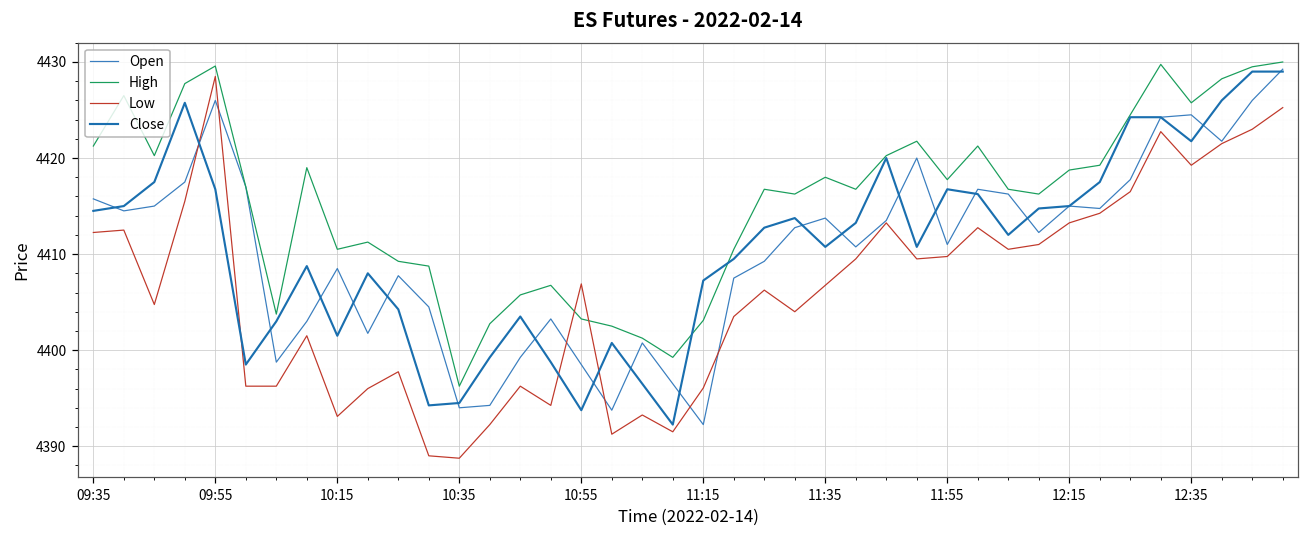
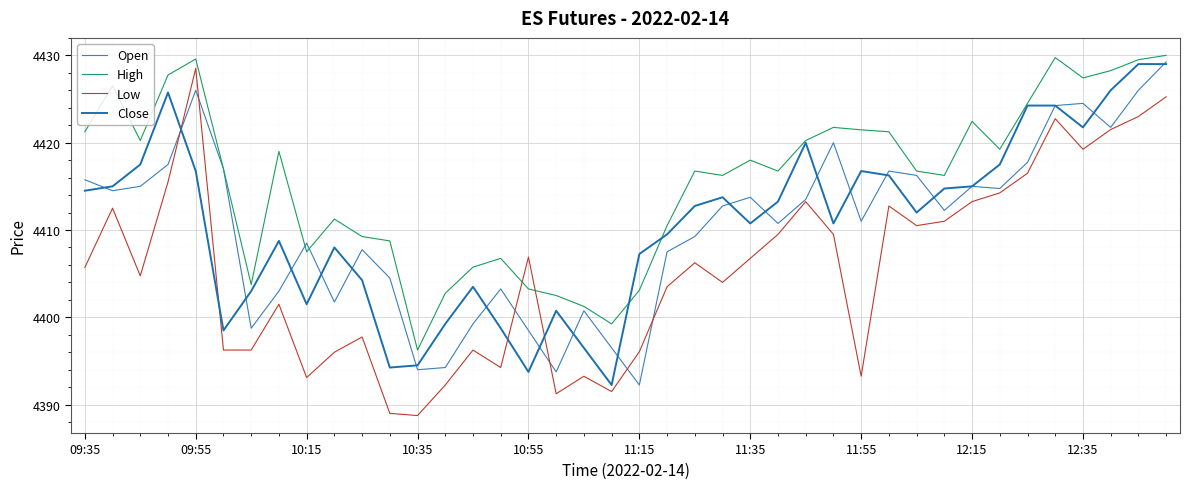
Low, 09:35: 4412 -> 4406
High, 10:15: 4411 -> 4408
High, 11:55: 4418 -> 4421
Low, 11:55: 4410 -> 4393
High, 12:15: 4419 -> 4422
High, 12:35: 4426 -> 4427
